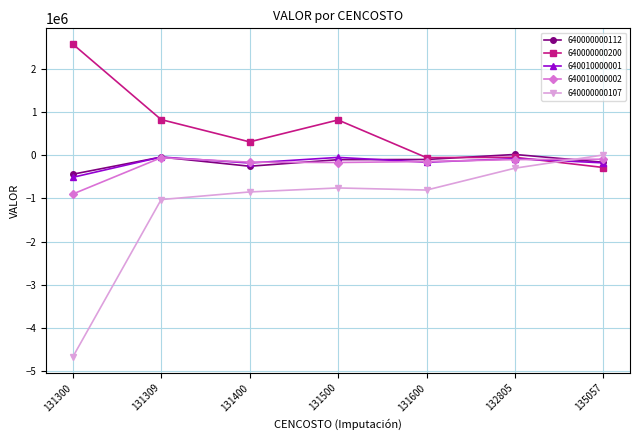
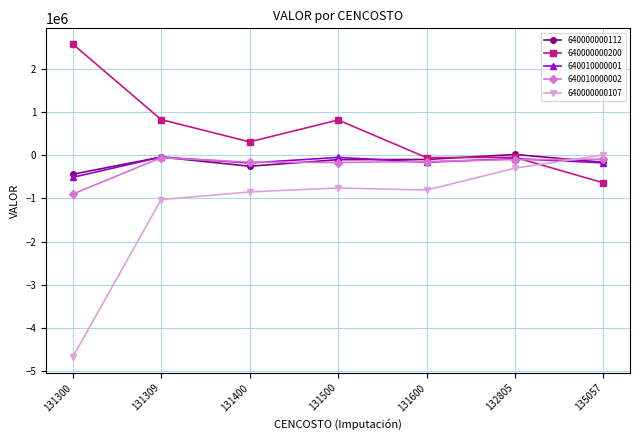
640000000200, 135057: -300000 -> -600000
